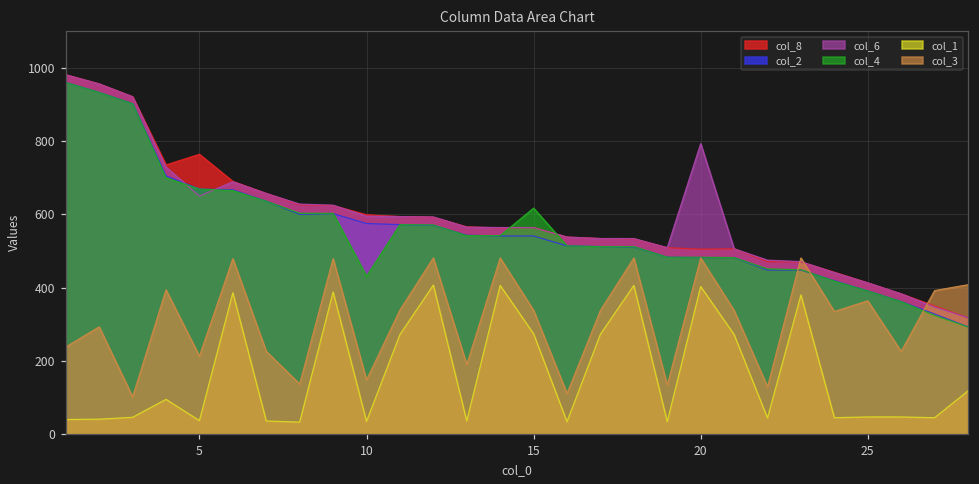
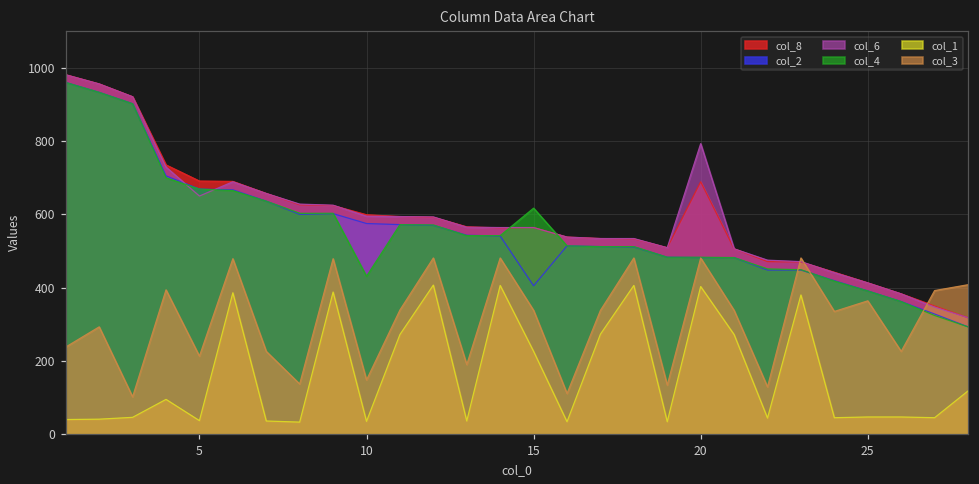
col_8, 5: 760 -> 690
col_2, 15: 540 -> 410
col_1, 15: 270 -> 230
col_8, 20: 510 -> 690
